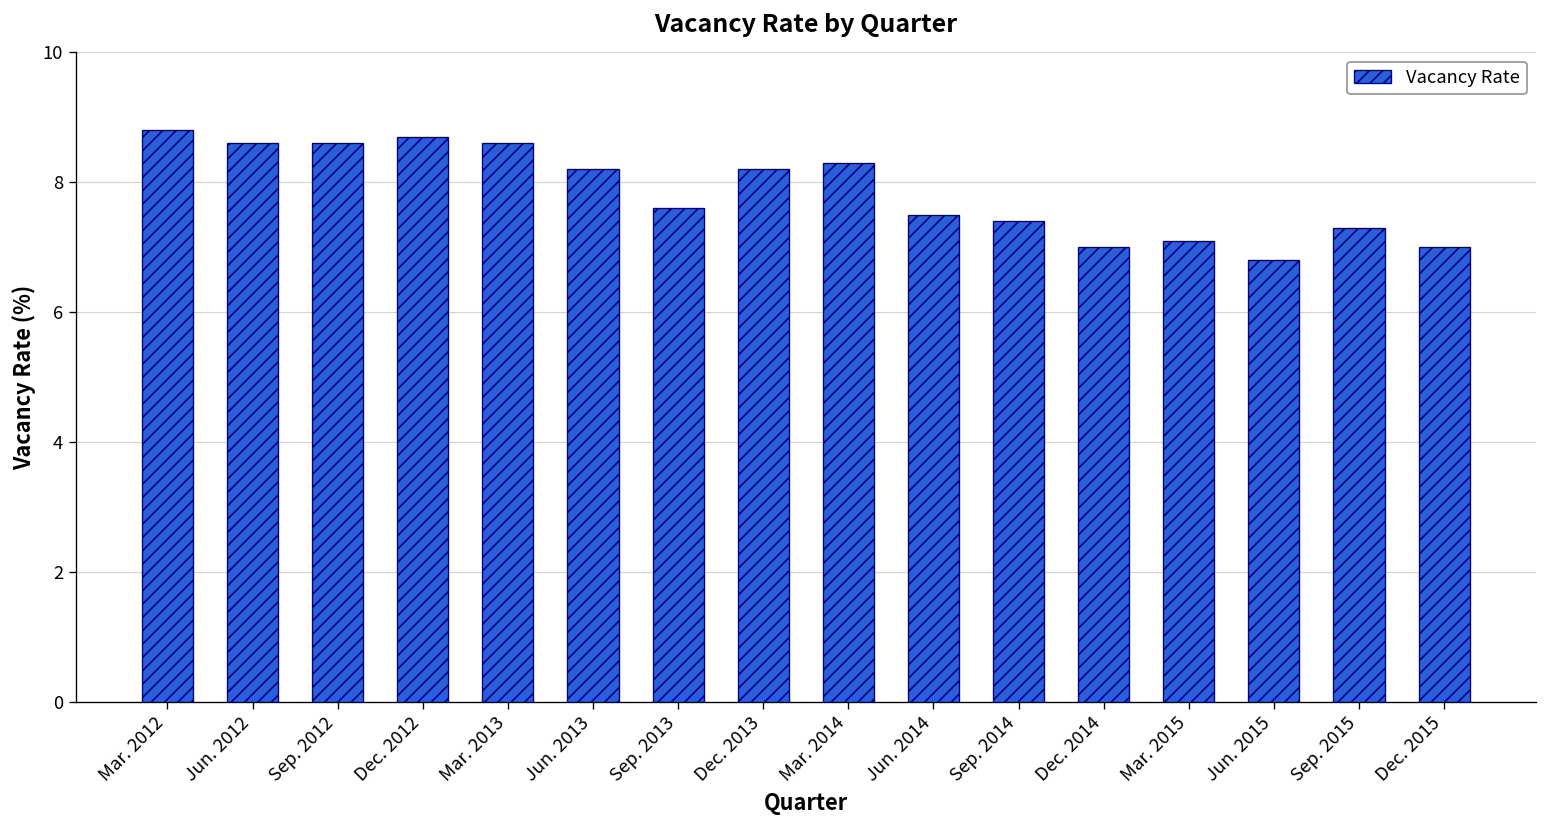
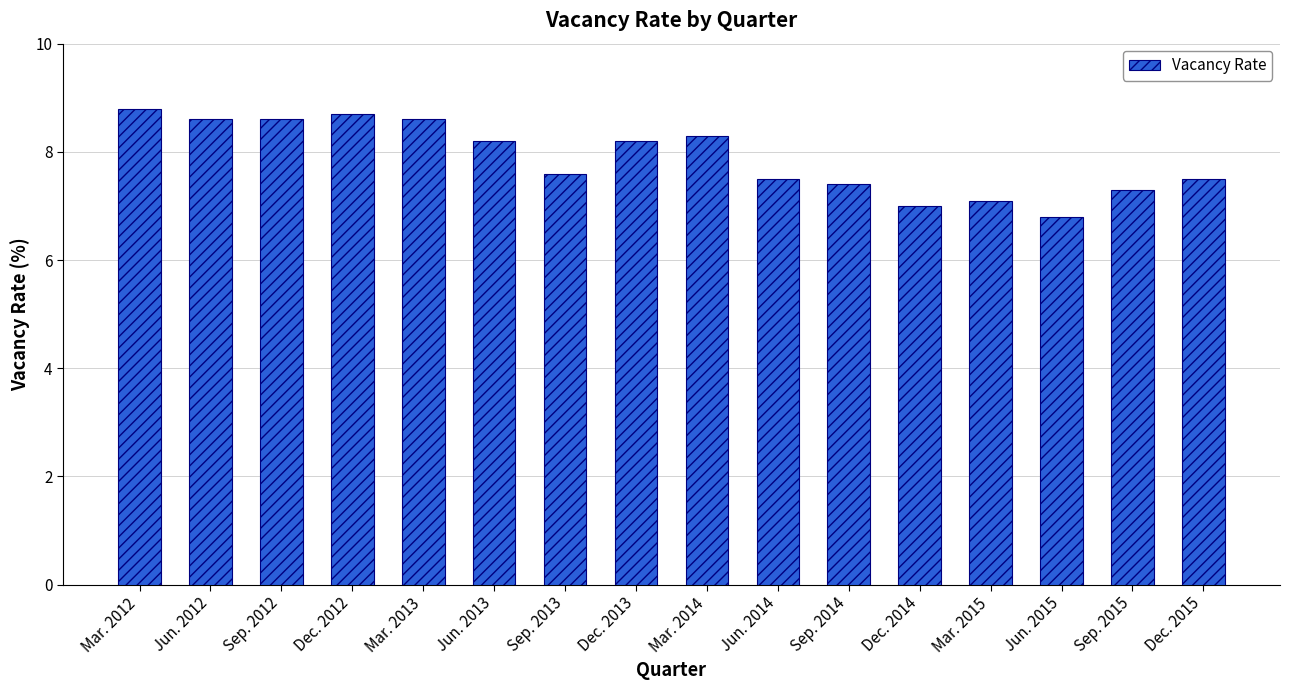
Dec. 2015: 7.0 -> 7.5
